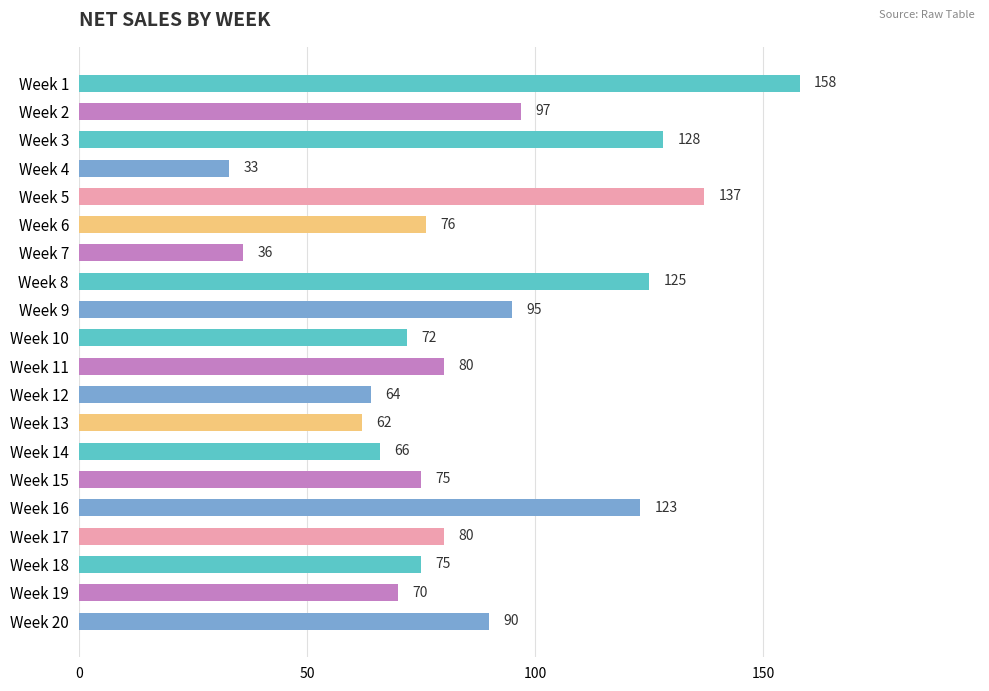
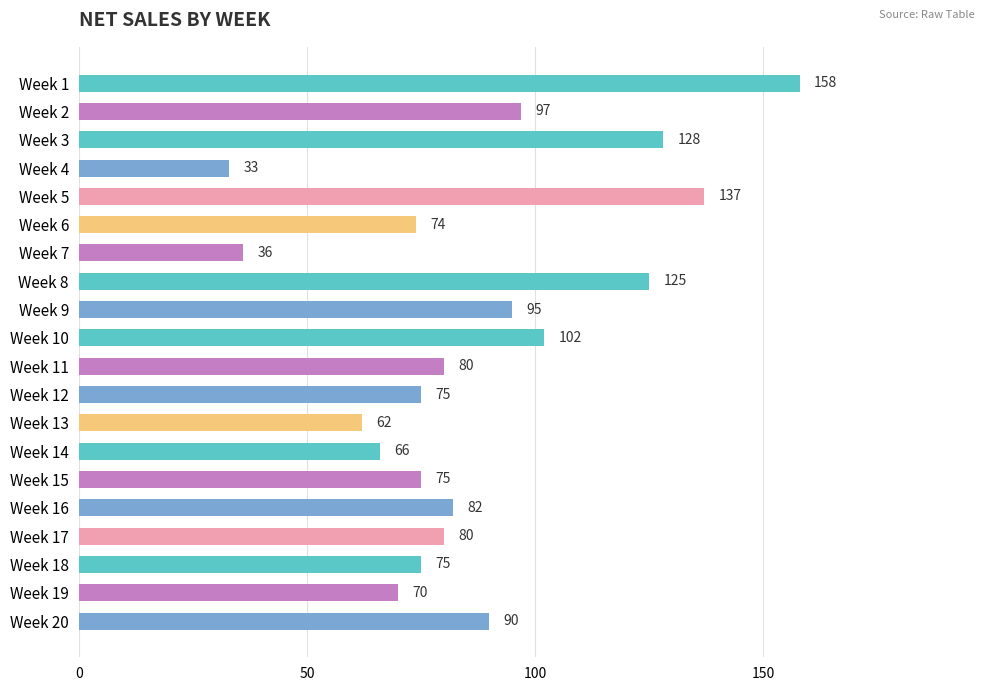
Week 6: 76 -> 74
Week 10: 72 -> 102
Week 12: 64 -> 75
Week 16: 123 -> 82
